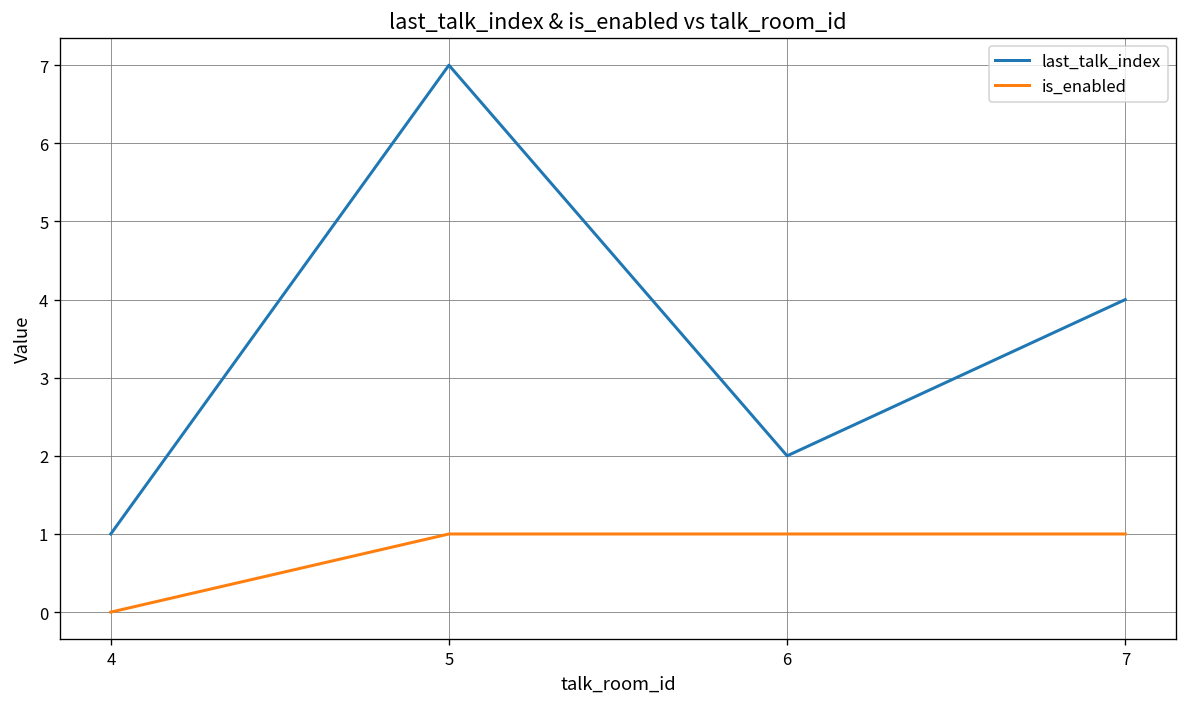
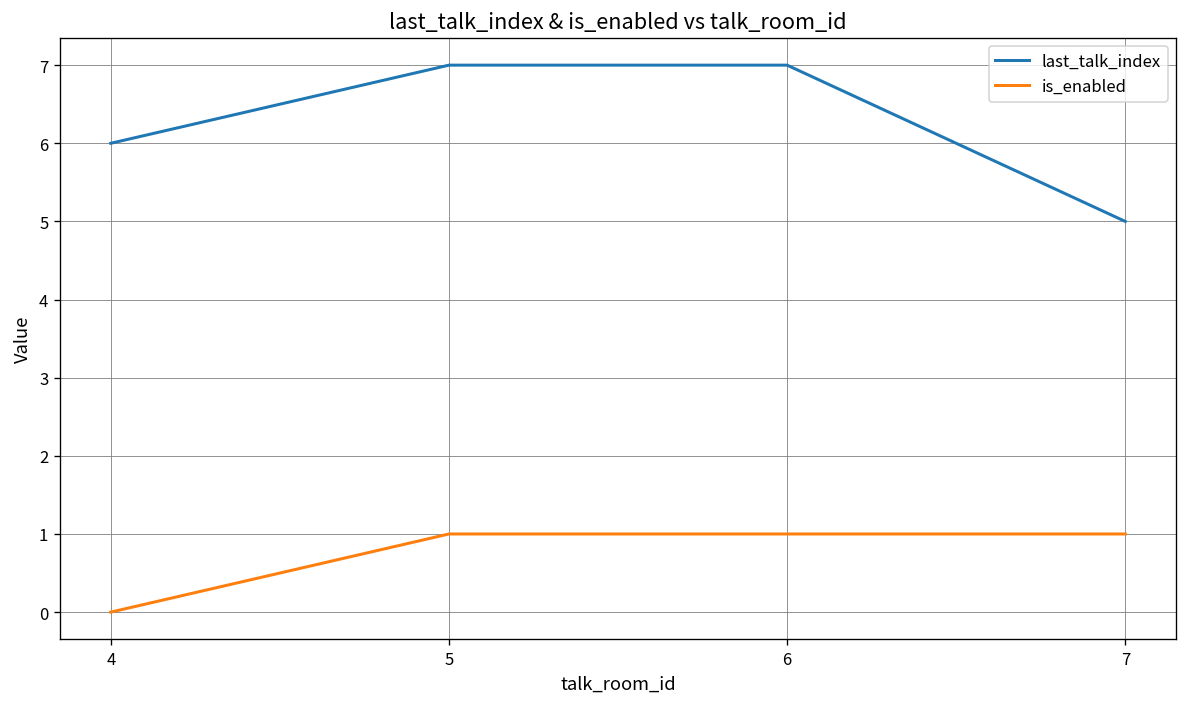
last_talk_index, 4: 1 -> 6
last_talk_index, 6: 2 -> 7
last_talk_index, 7: 4 -> 5
